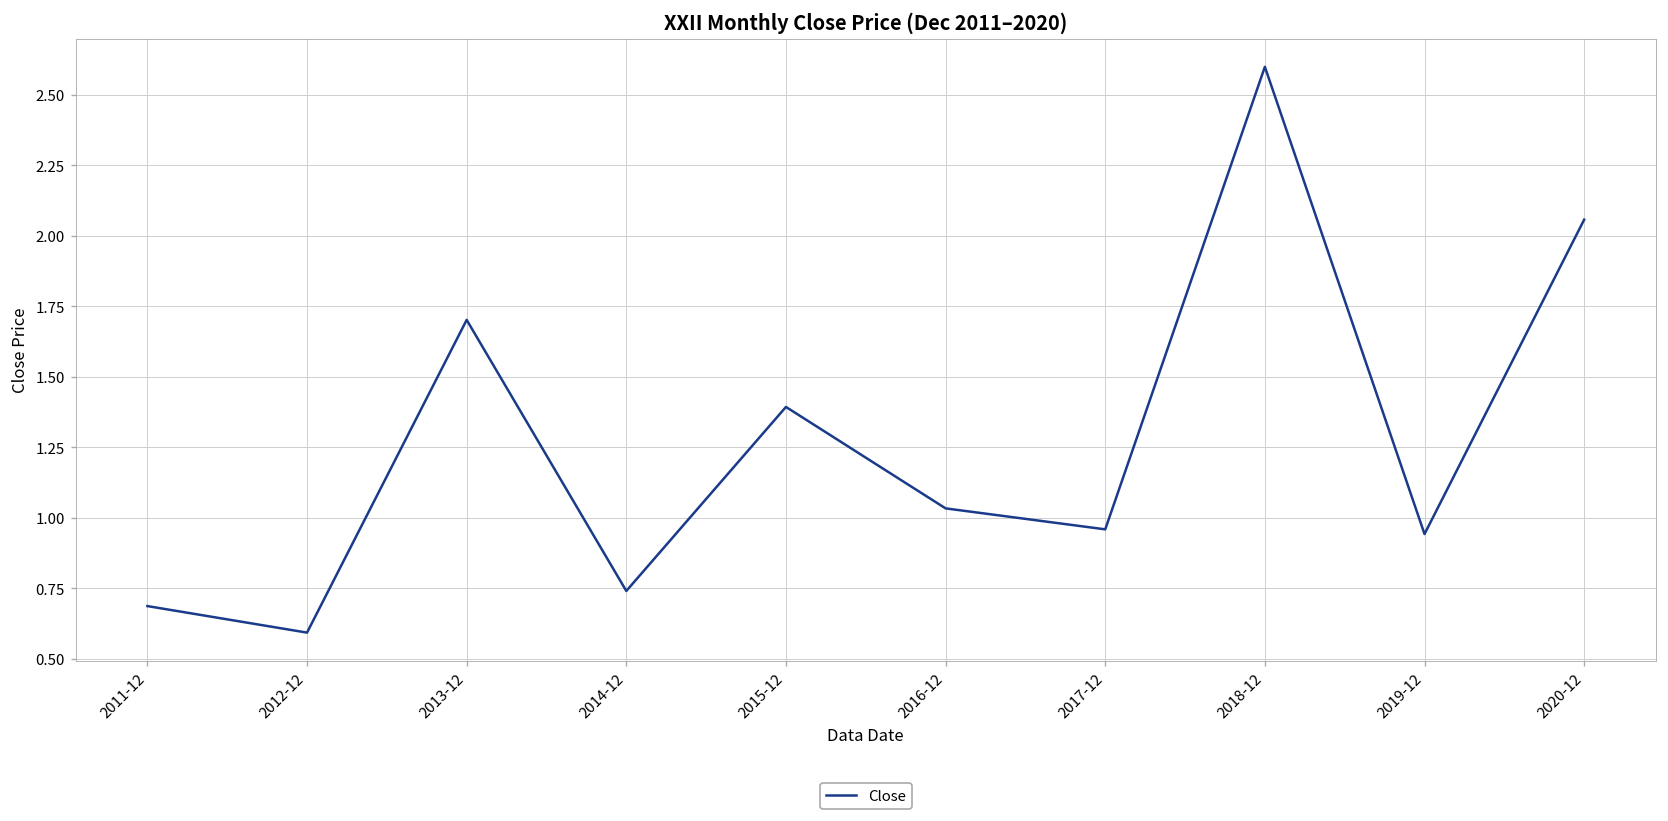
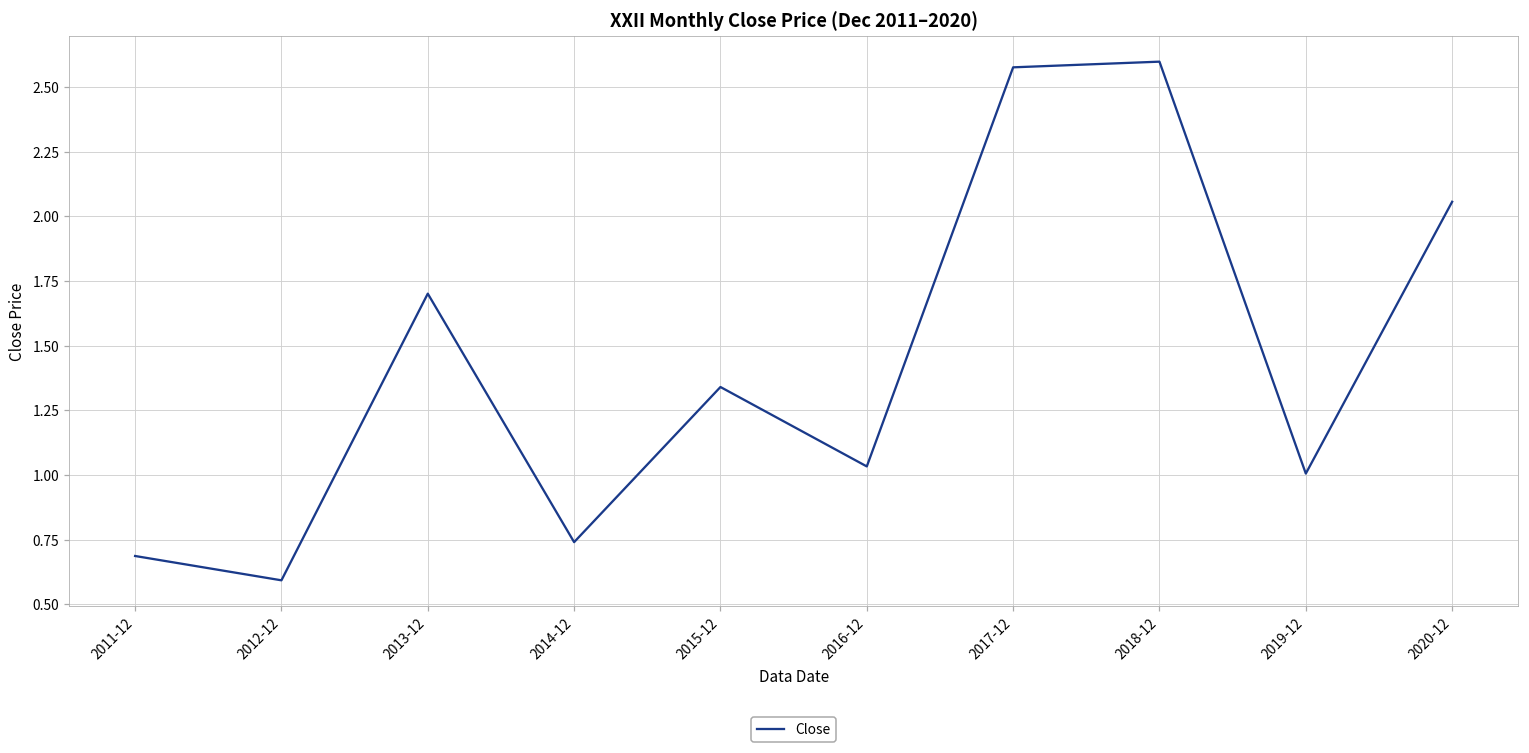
2015-12: 1.39 -> 1.34
2017-12: 0.96 -> 2.58
2019-12: 0.94 -> 1.01
